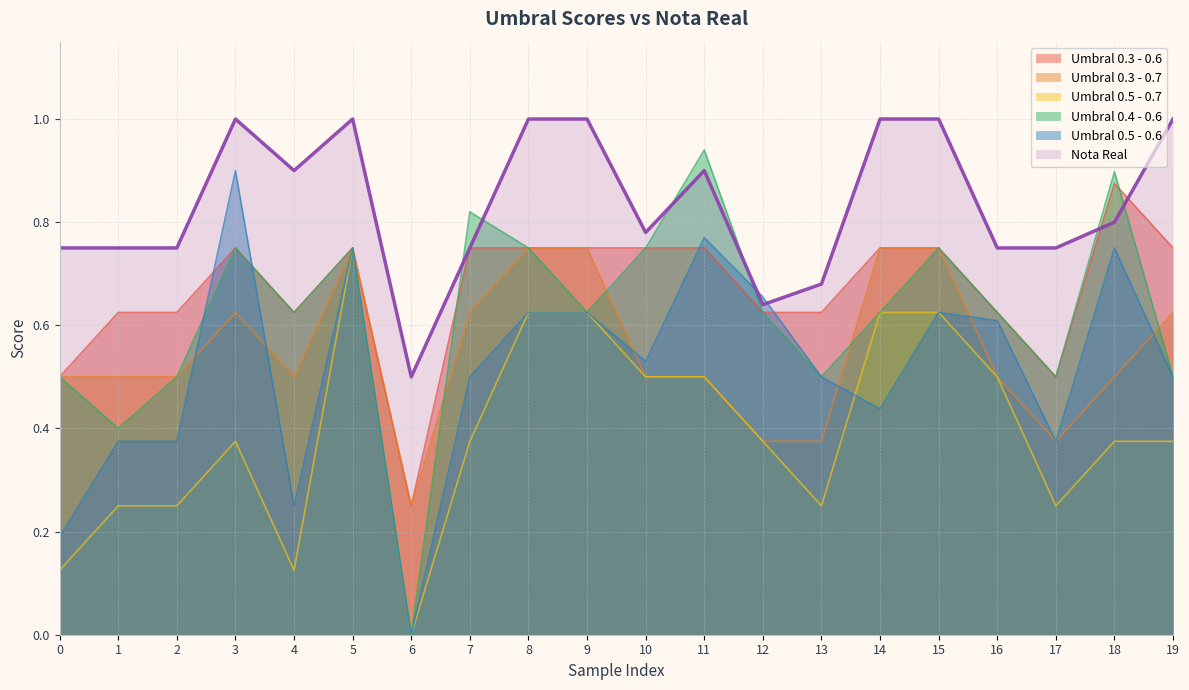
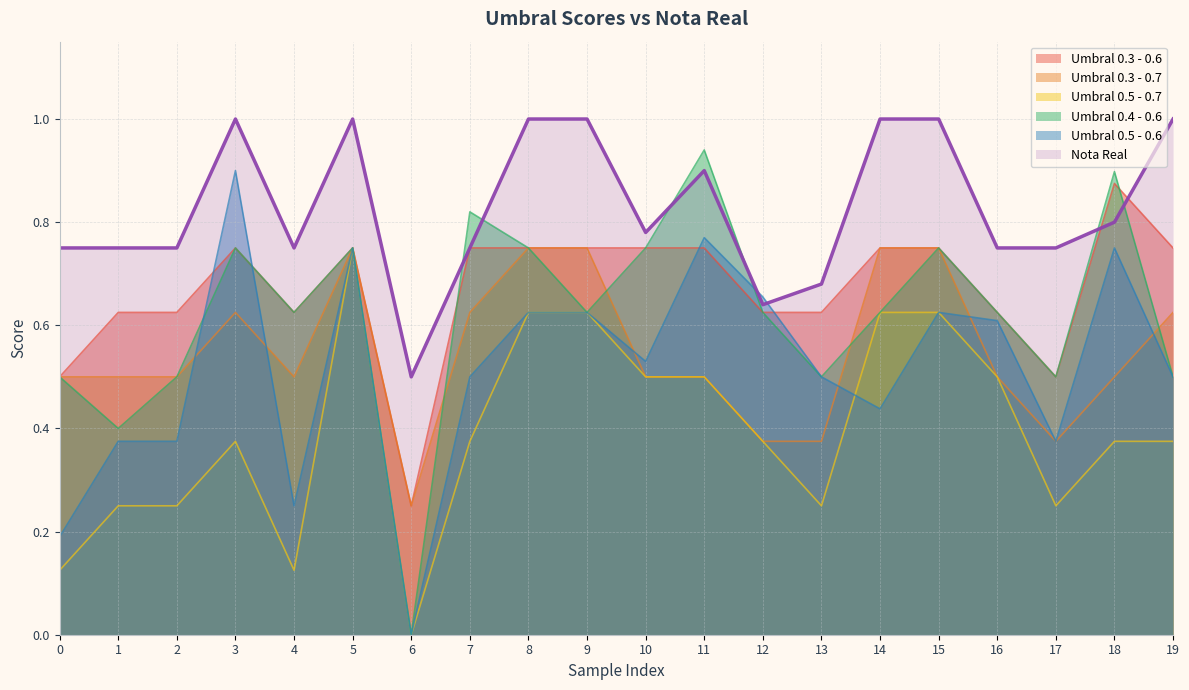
Nota Real, 4: 0.90 -> 0.75
